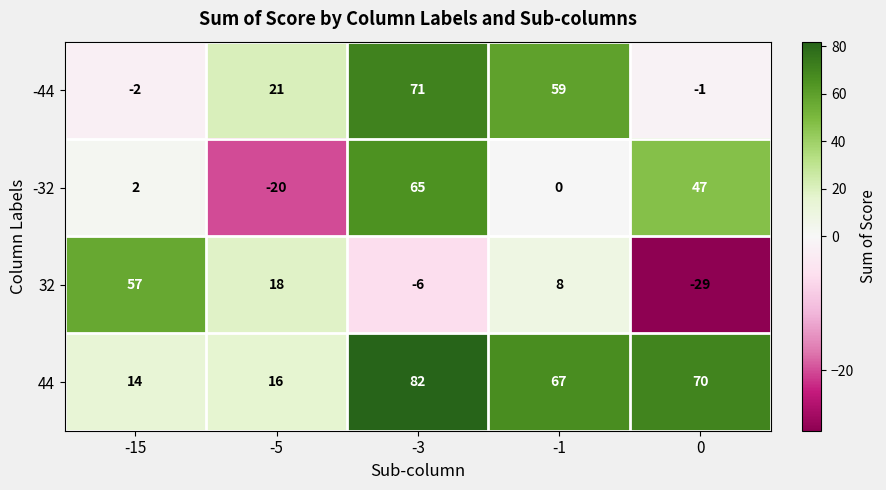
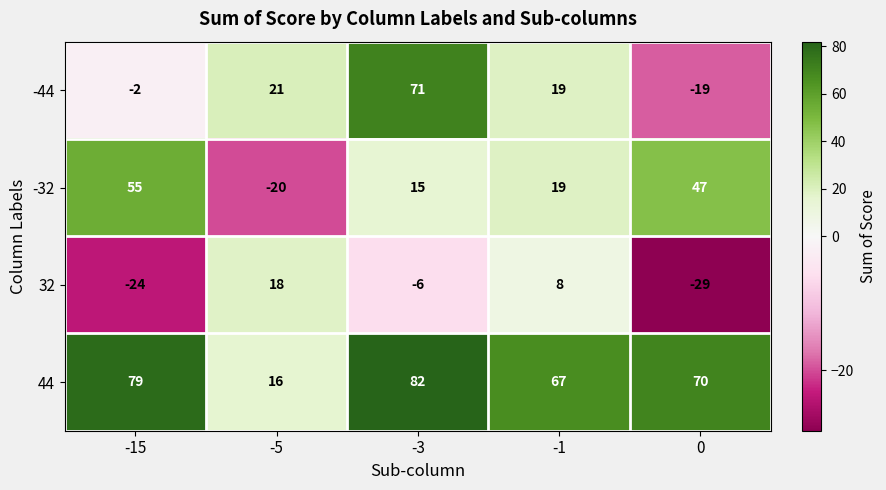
-44, -1: 59 -> 19
-44, 0: -1 -> -19
-32, -15: 2 -> 55
-32, -3: 65 -> 15
-32, -1: 0 -> 19
32, -15: 57 -> -24
44, -15: 14 -> 79
